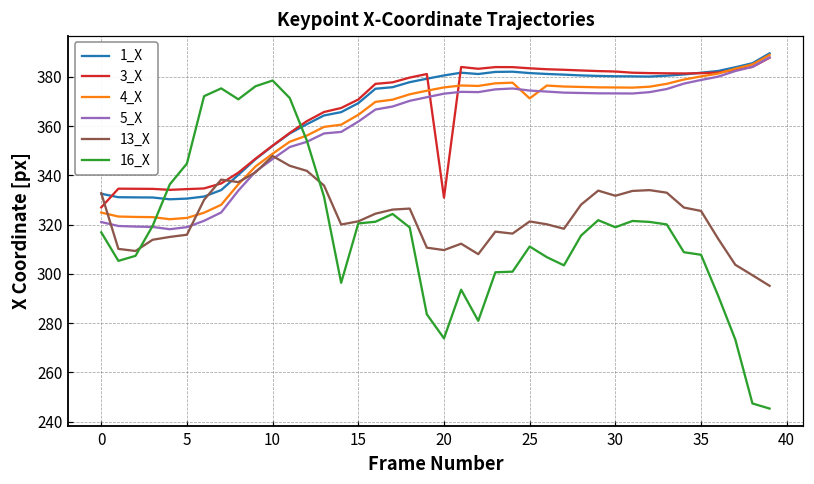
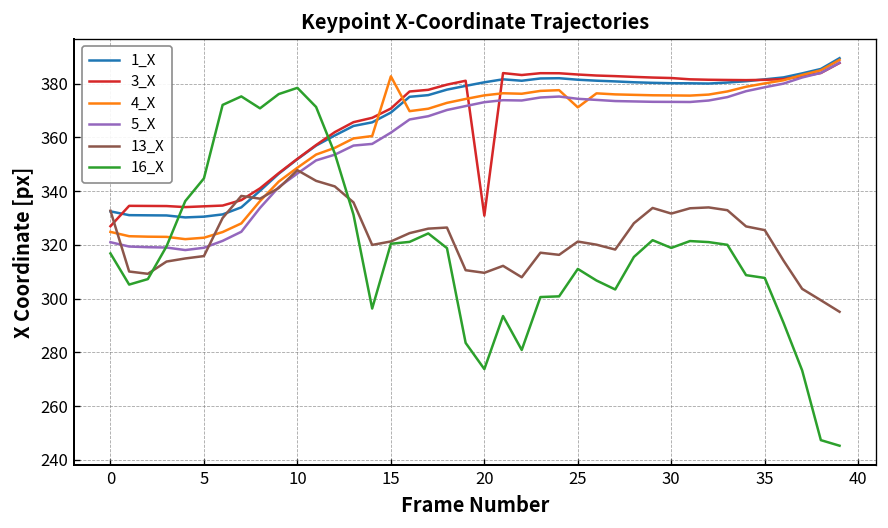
4_X, 15: 365 -> 383
